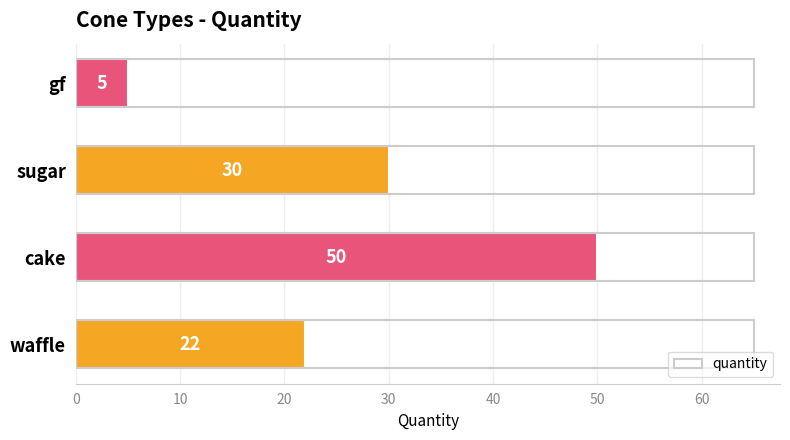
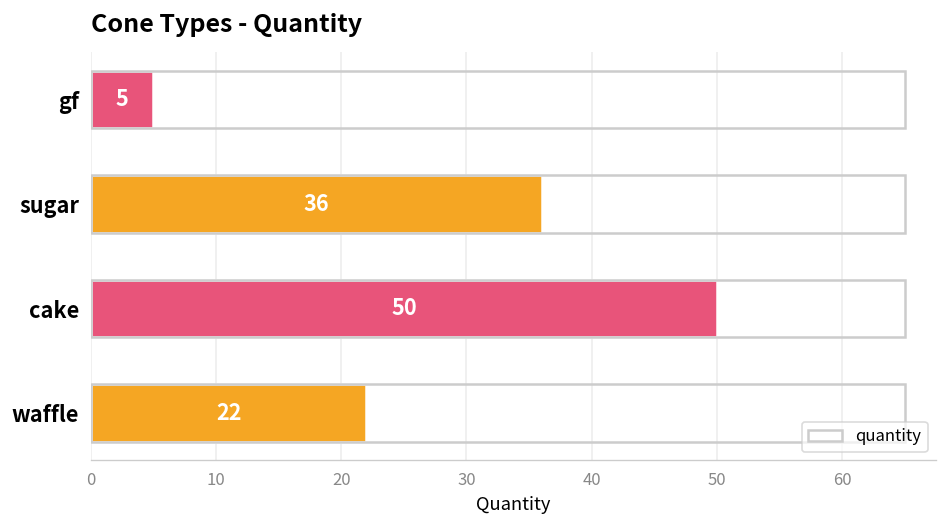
sugar: 30 -> 36
